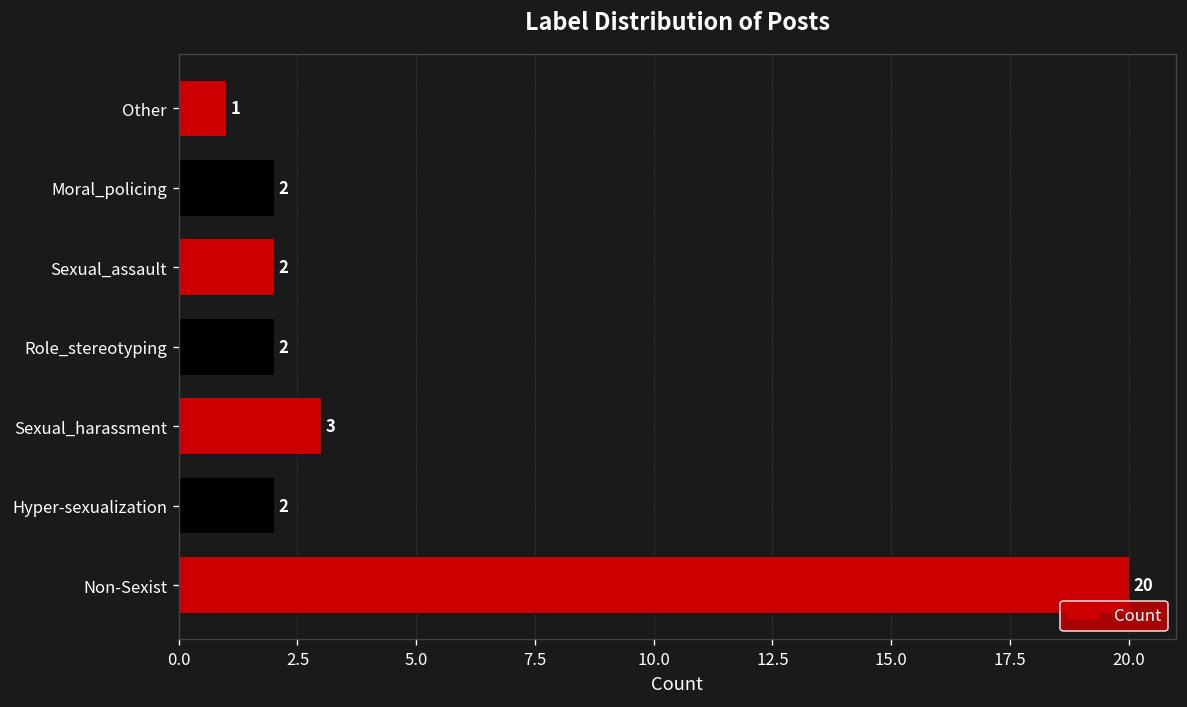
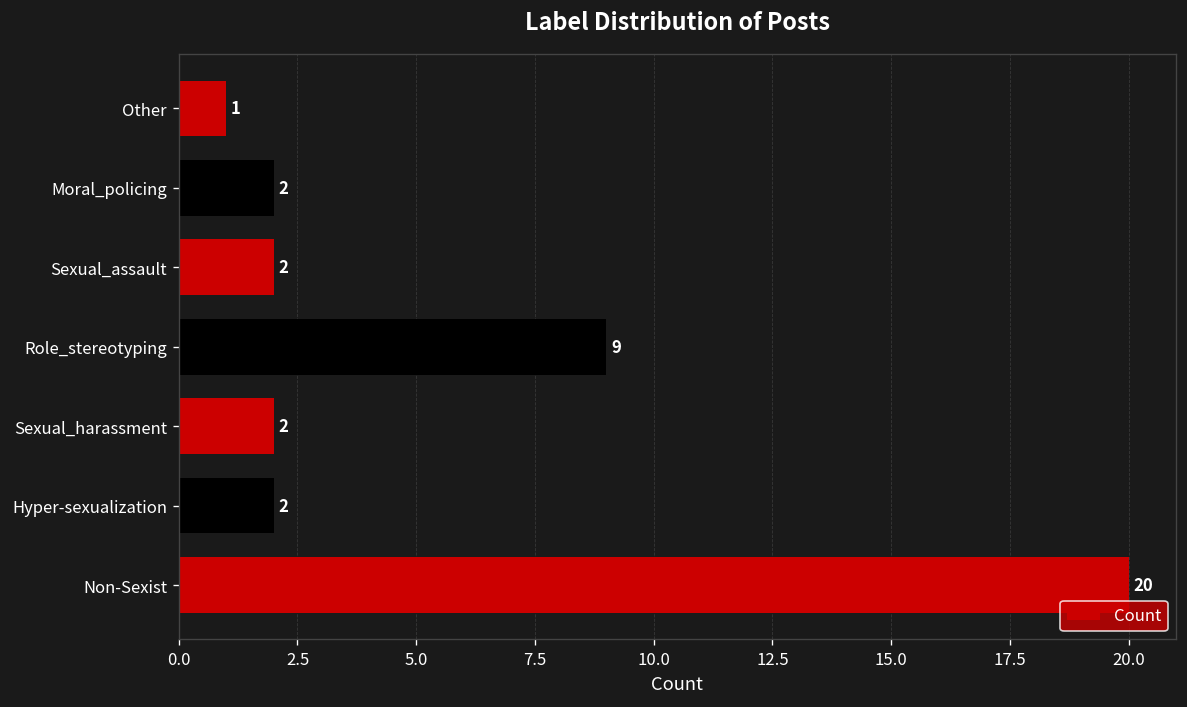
Role_stereotyping: 2 -> 9
Sexual_harassment: 3 -> 2
